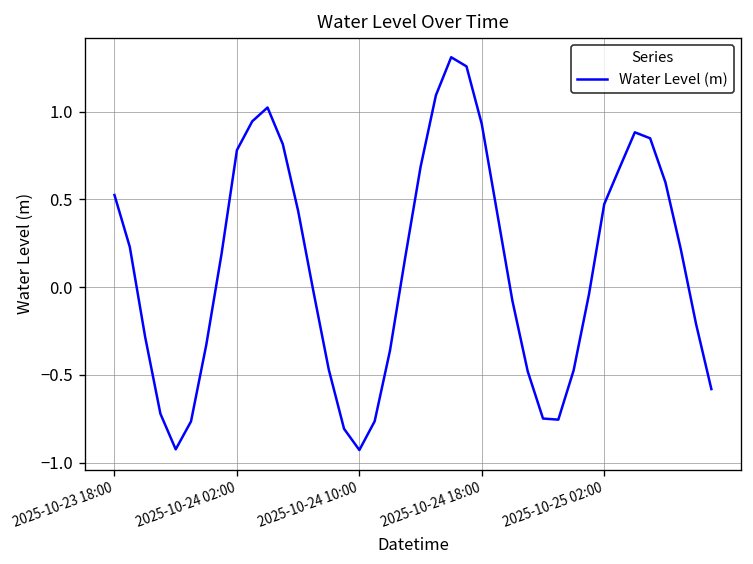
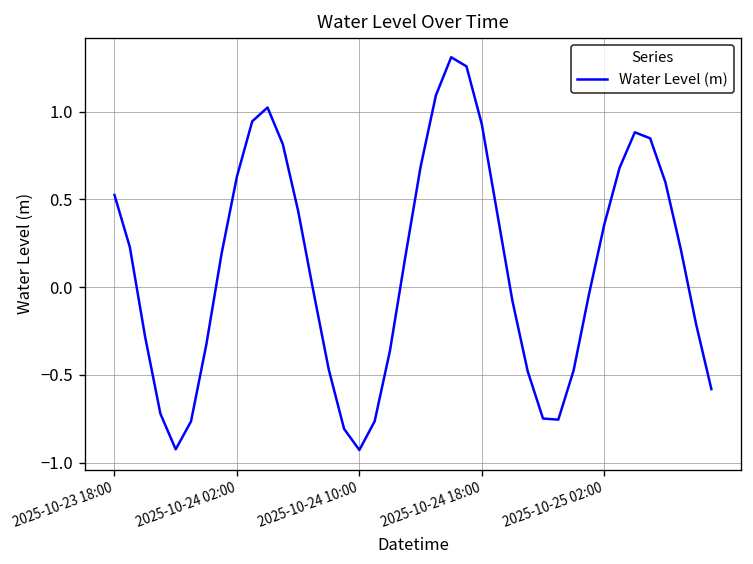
2025-10-24 02:00: 0.78 -> 0.63
2025-10-25 02:00: 0.47 -> 0.36
